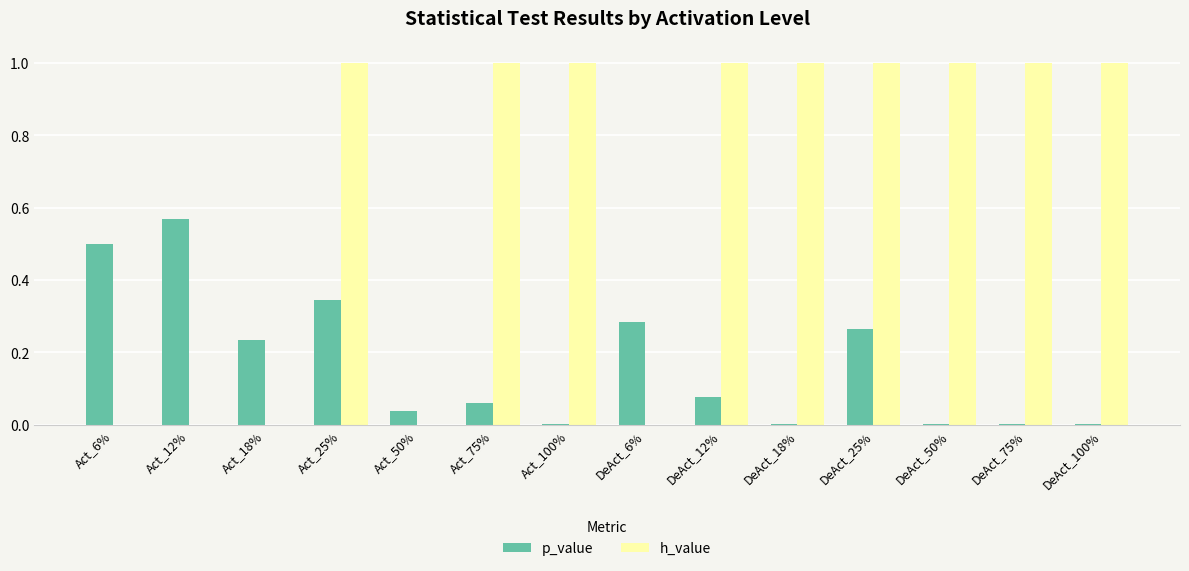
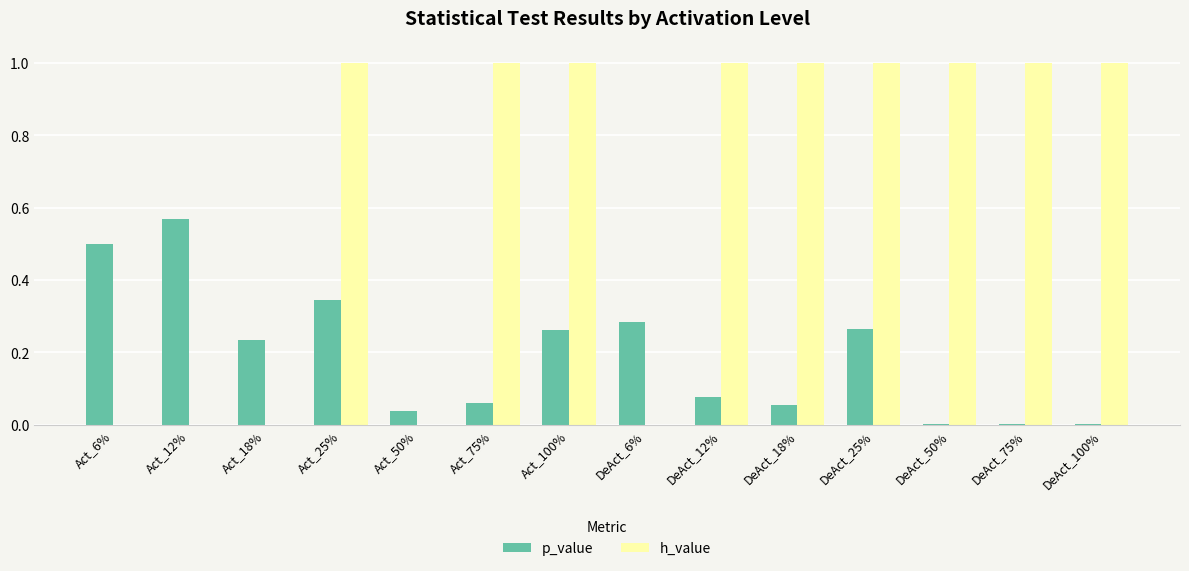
p_value, Act_100%: 0.00 -> 0.26
p_value, DeAct_18%: 0.00 -> 0.05
